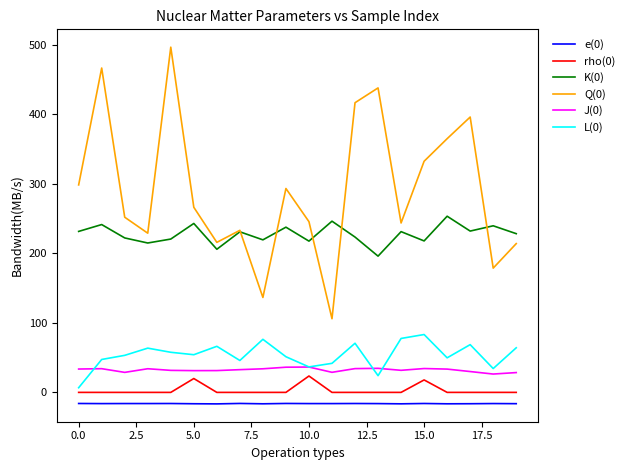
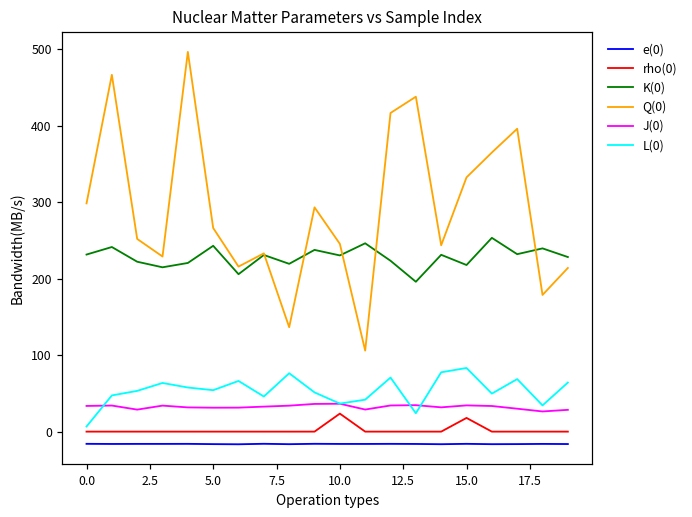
rho(0), 5.0: 20 -> 0
K(0), 10.0: 220 -> 230
